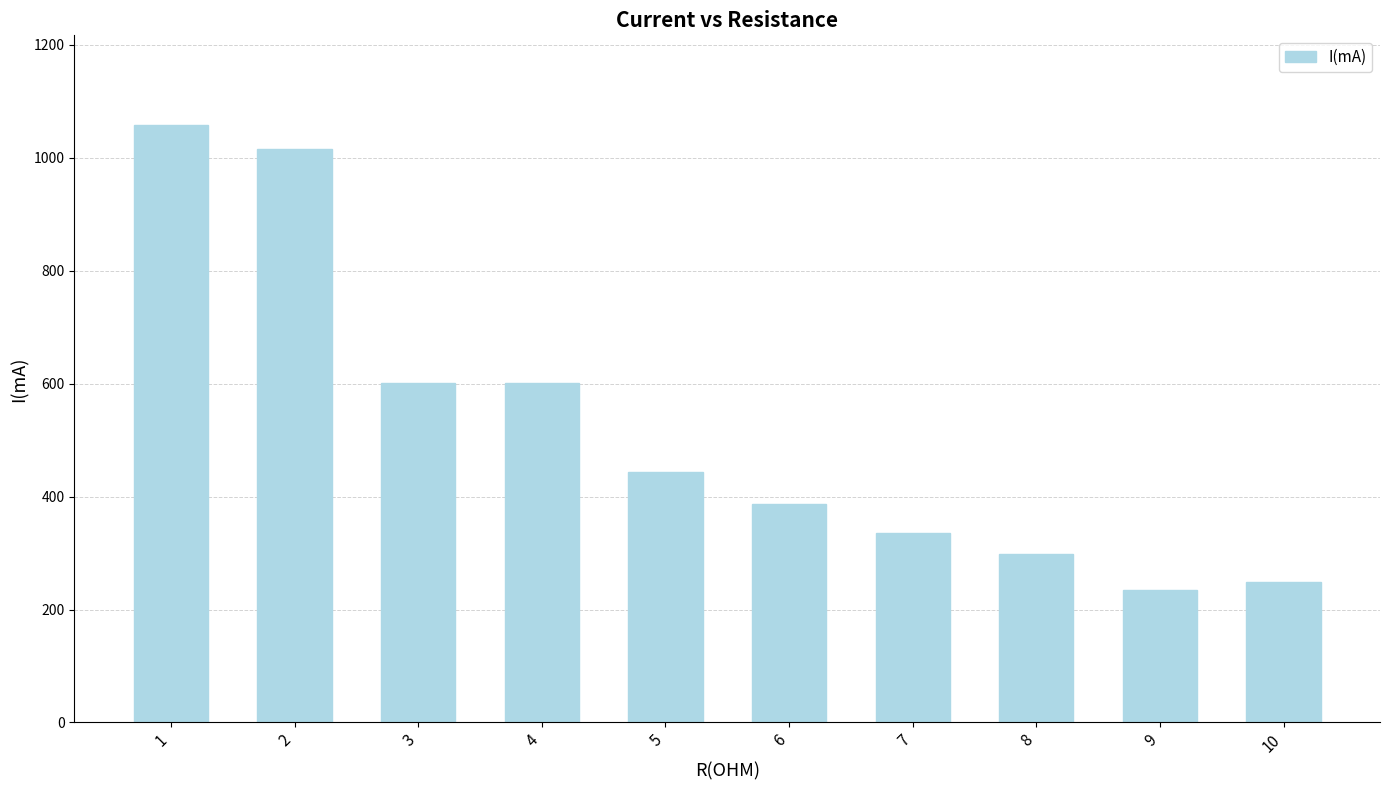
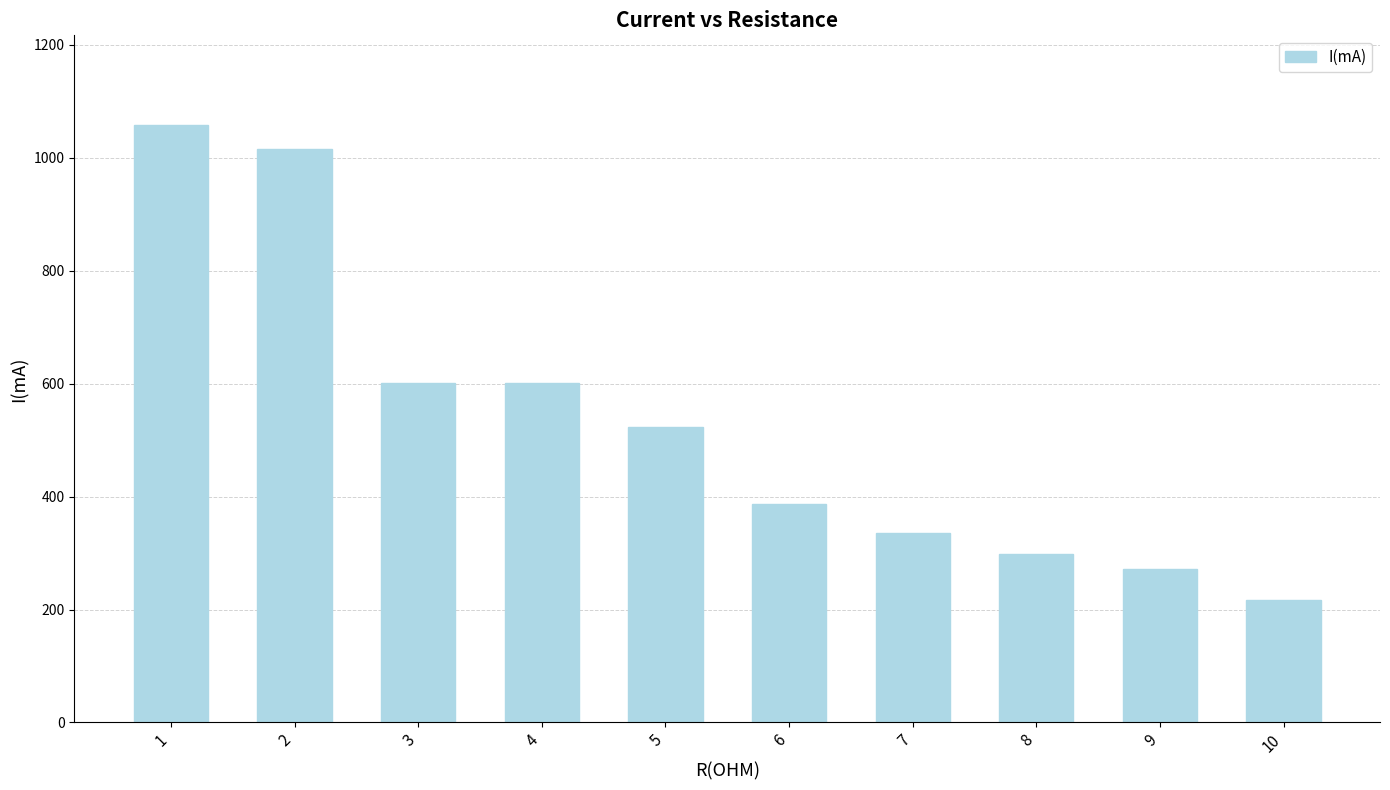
5: 440 -> 520
9: 240 -> 270
10: 250 -> 220
